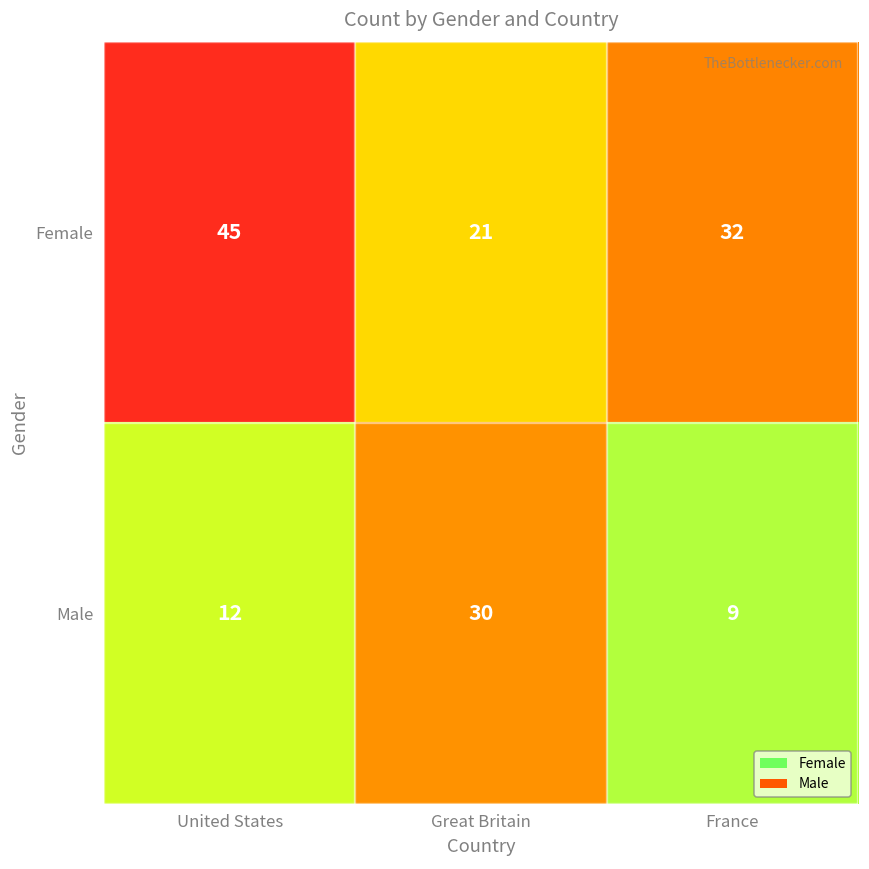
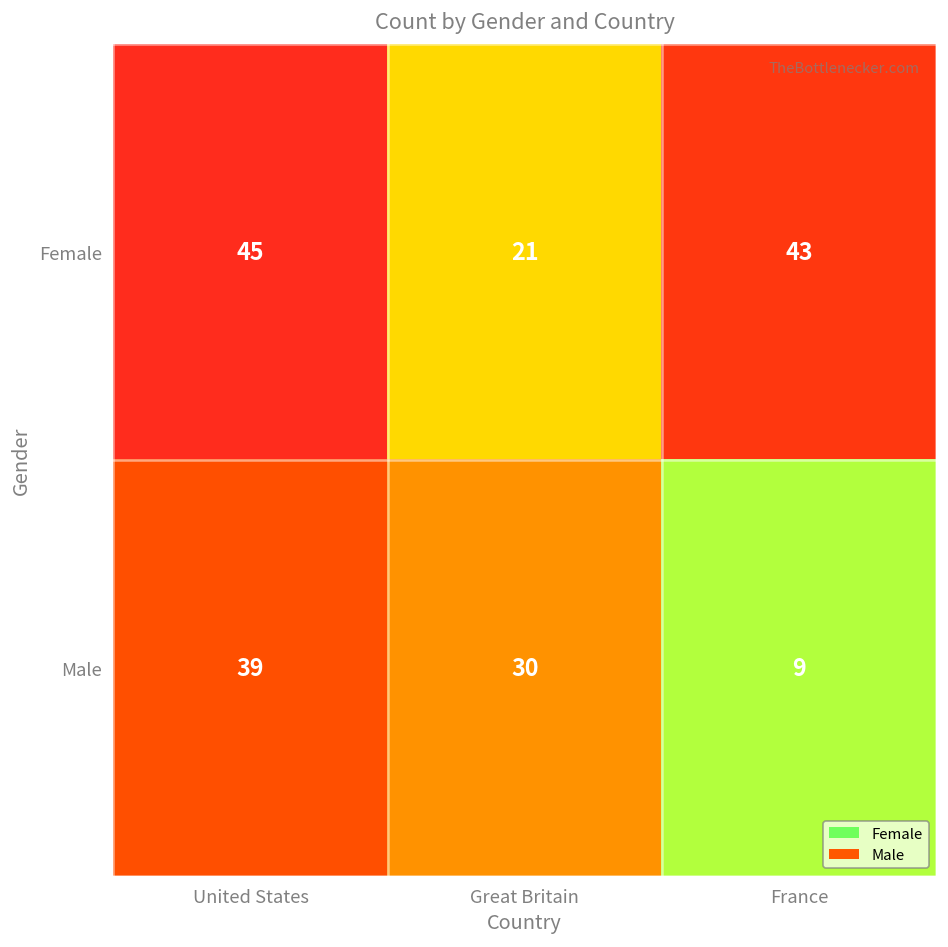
Female, France: 32 -> 43
Male, United States: 12 -> 39
